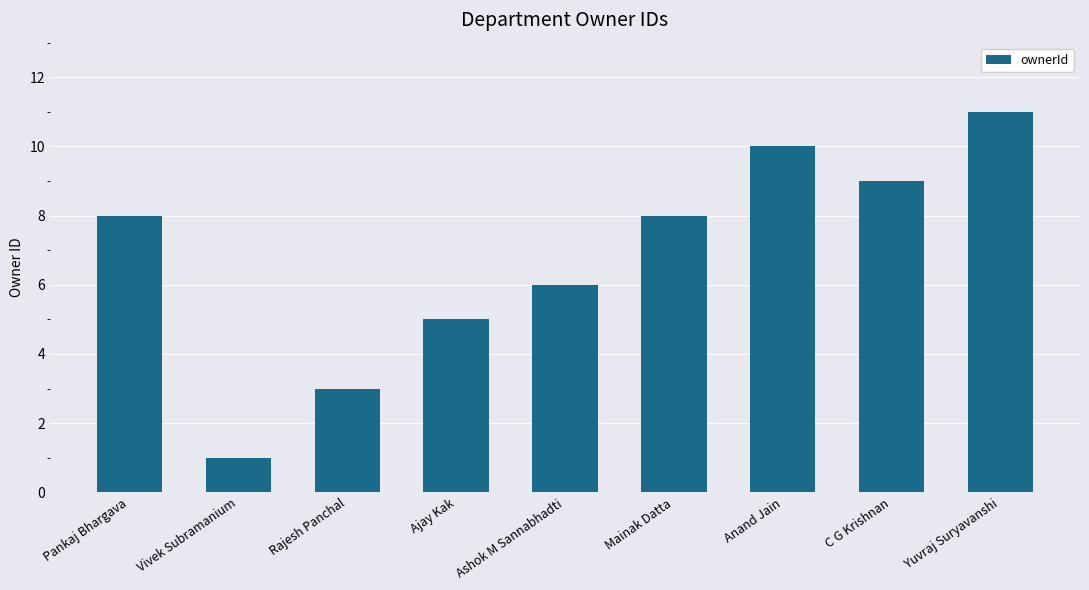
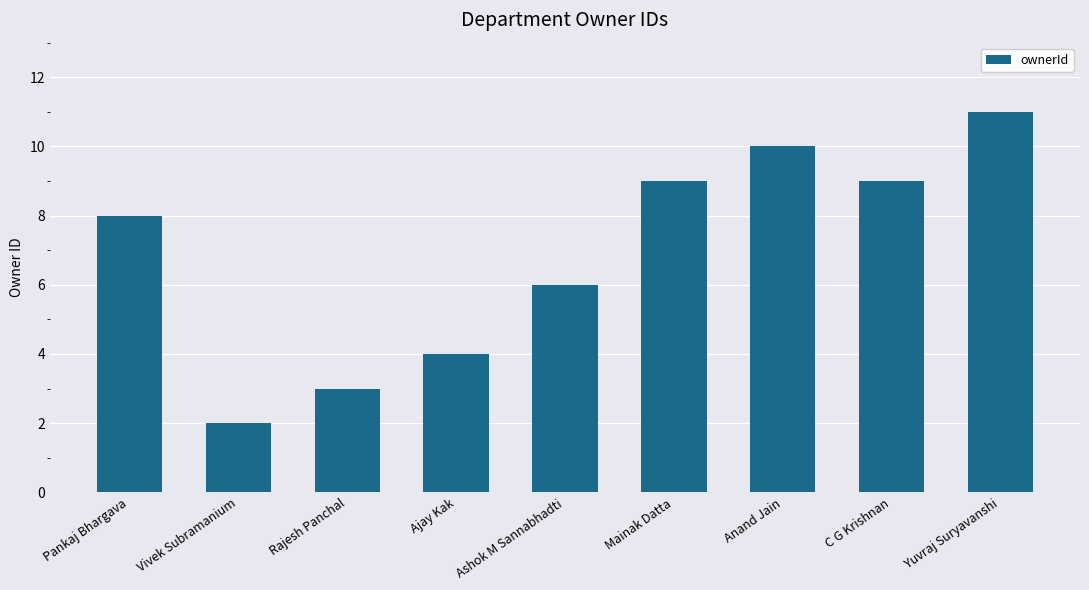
Vivek Subramanium: 1 -> 2
Ajay Kak: 5 -> 4
Mainak Datta: 8 -> 9
